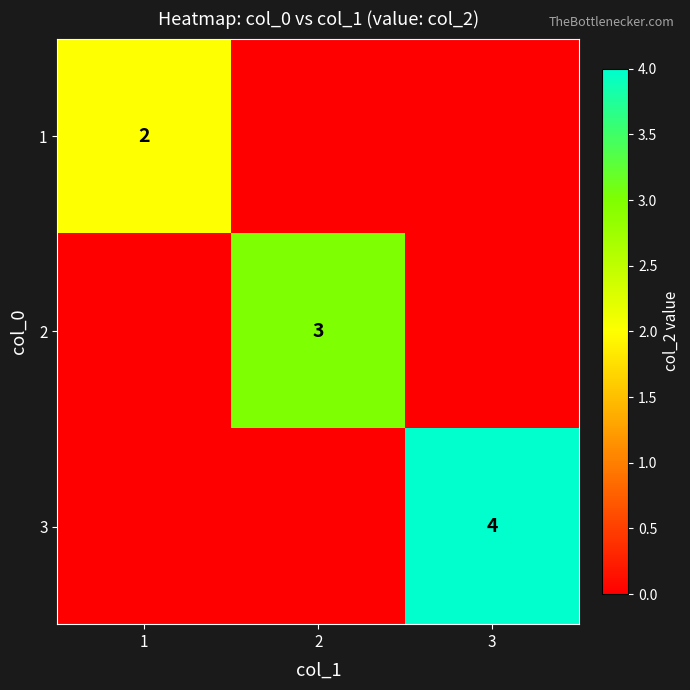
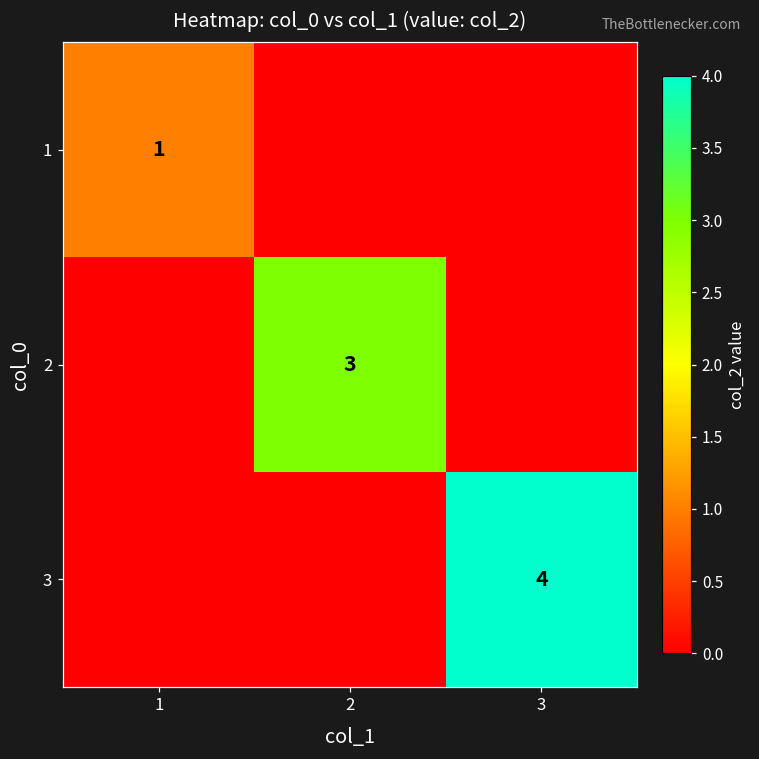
1, 1: 2 -> 1
